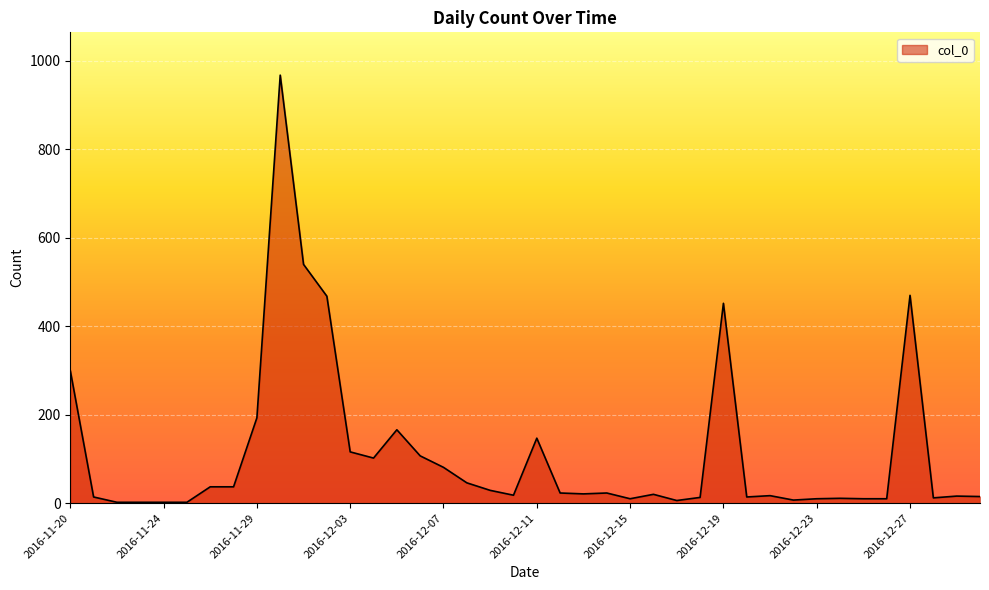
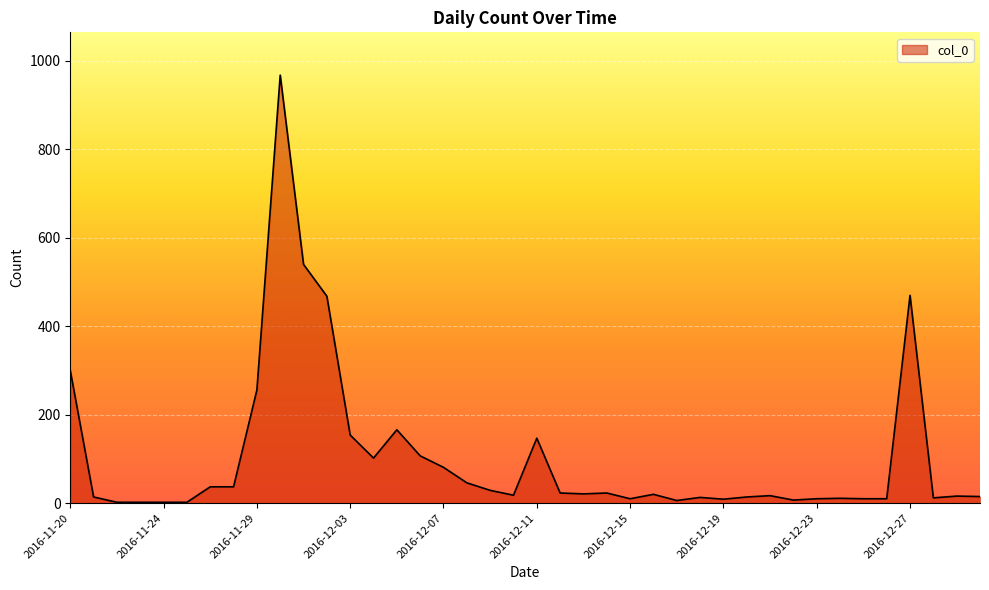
2016-11-29: 190 -> 260
2016-12-03: 120 -> 150
2016-12-19: 450 -> 10
